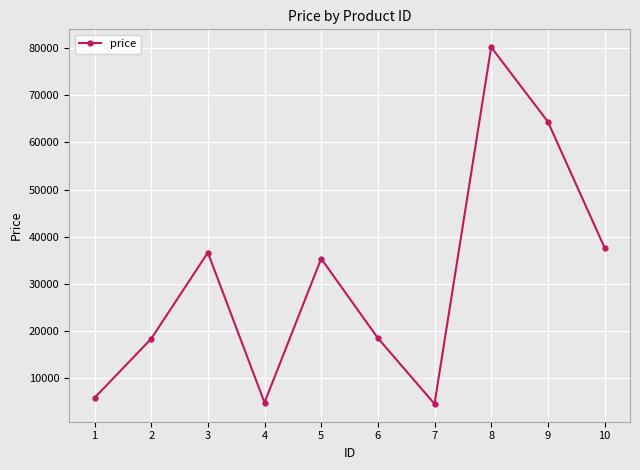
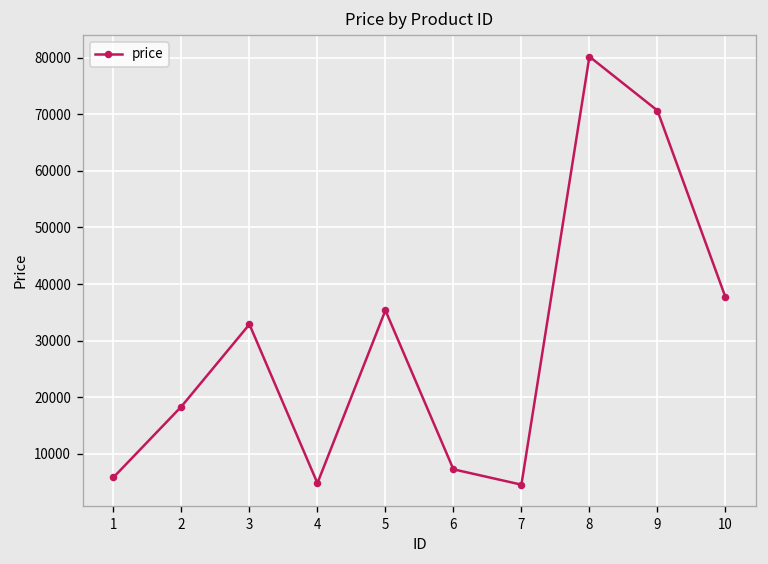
3: 37000 -> 33000
6: 18000 -> 7000
9: 64000 -> 71000
